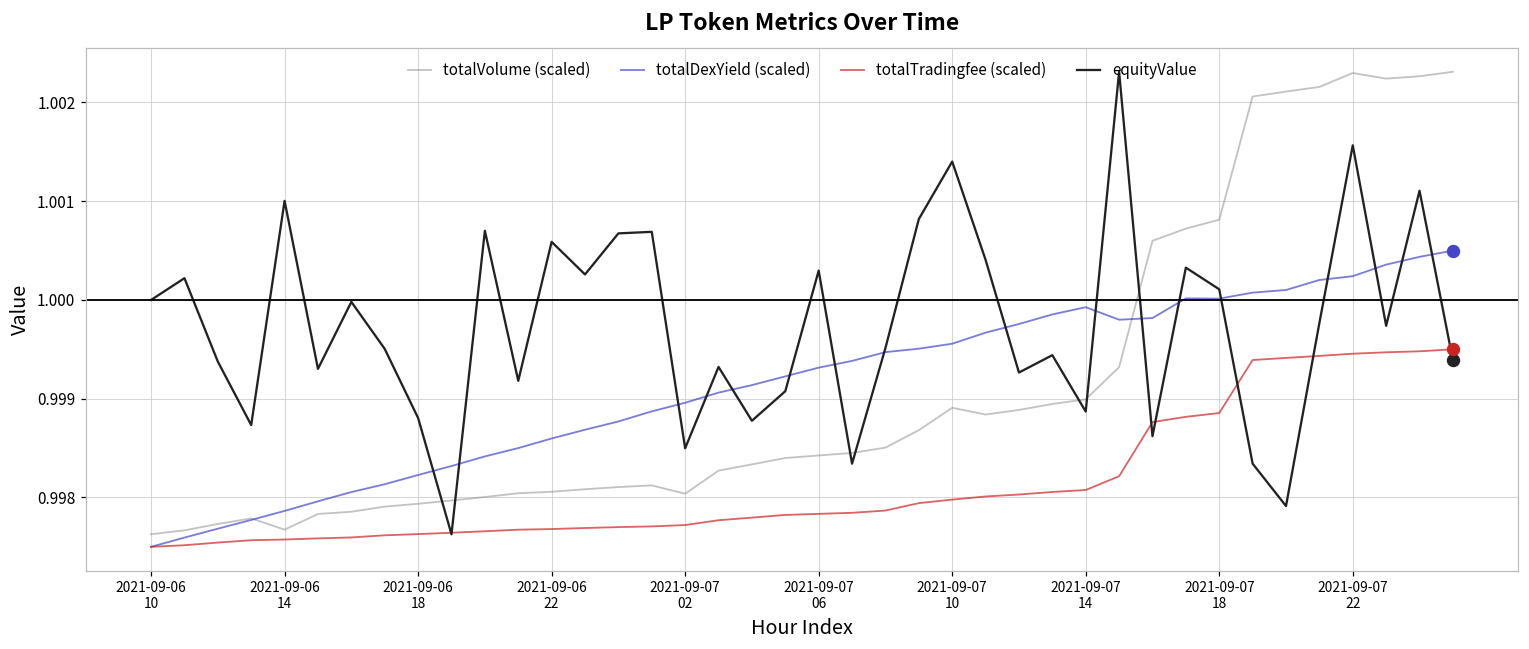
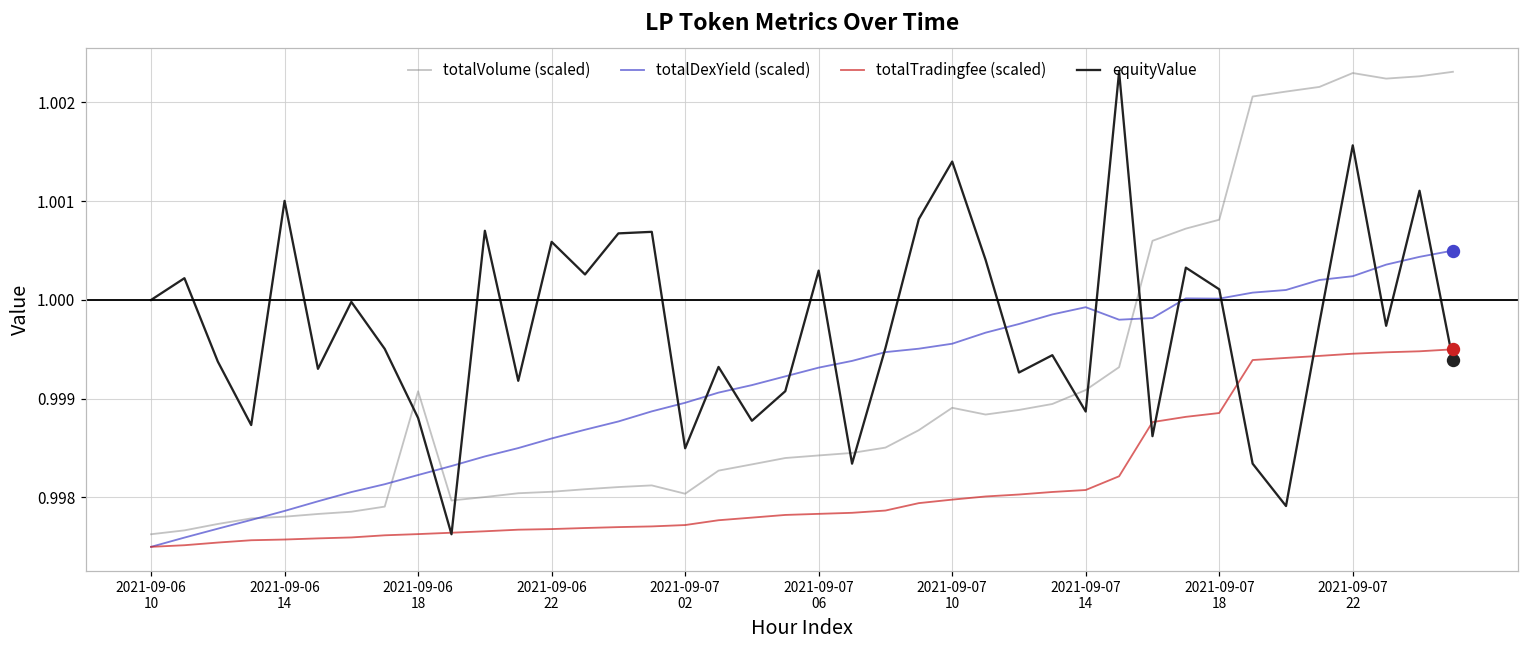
totalVolume (scaled), 2021-09-06 14: 0.9977 -> 0.9978
totalVolume (scaled), 2021-09-06 18: 0.9979 -> 0.9991
totalVolume (scaled), 2021-09-07 14: 0.9990 -> 0.9991
